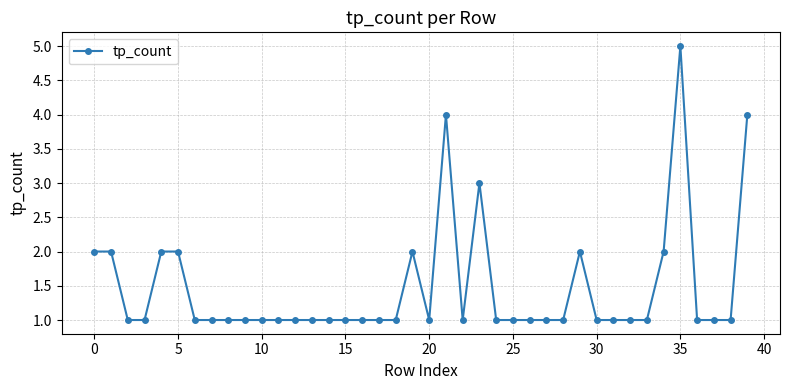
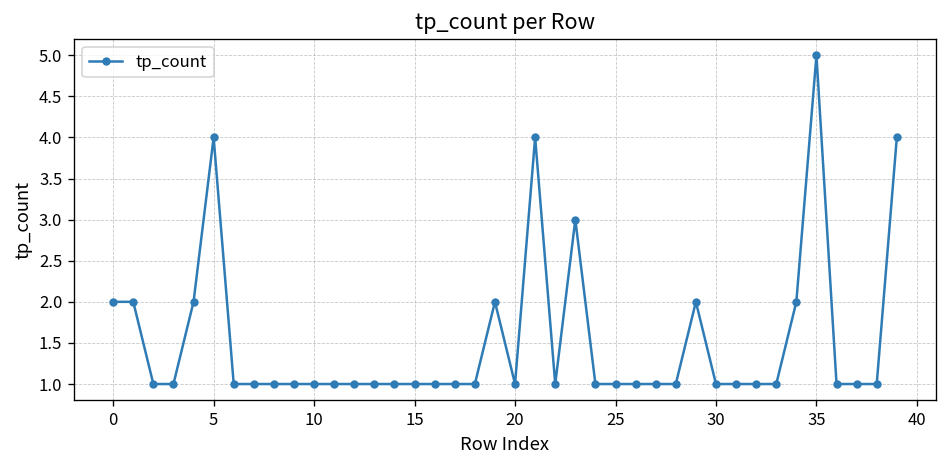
5: 2 -> 4
